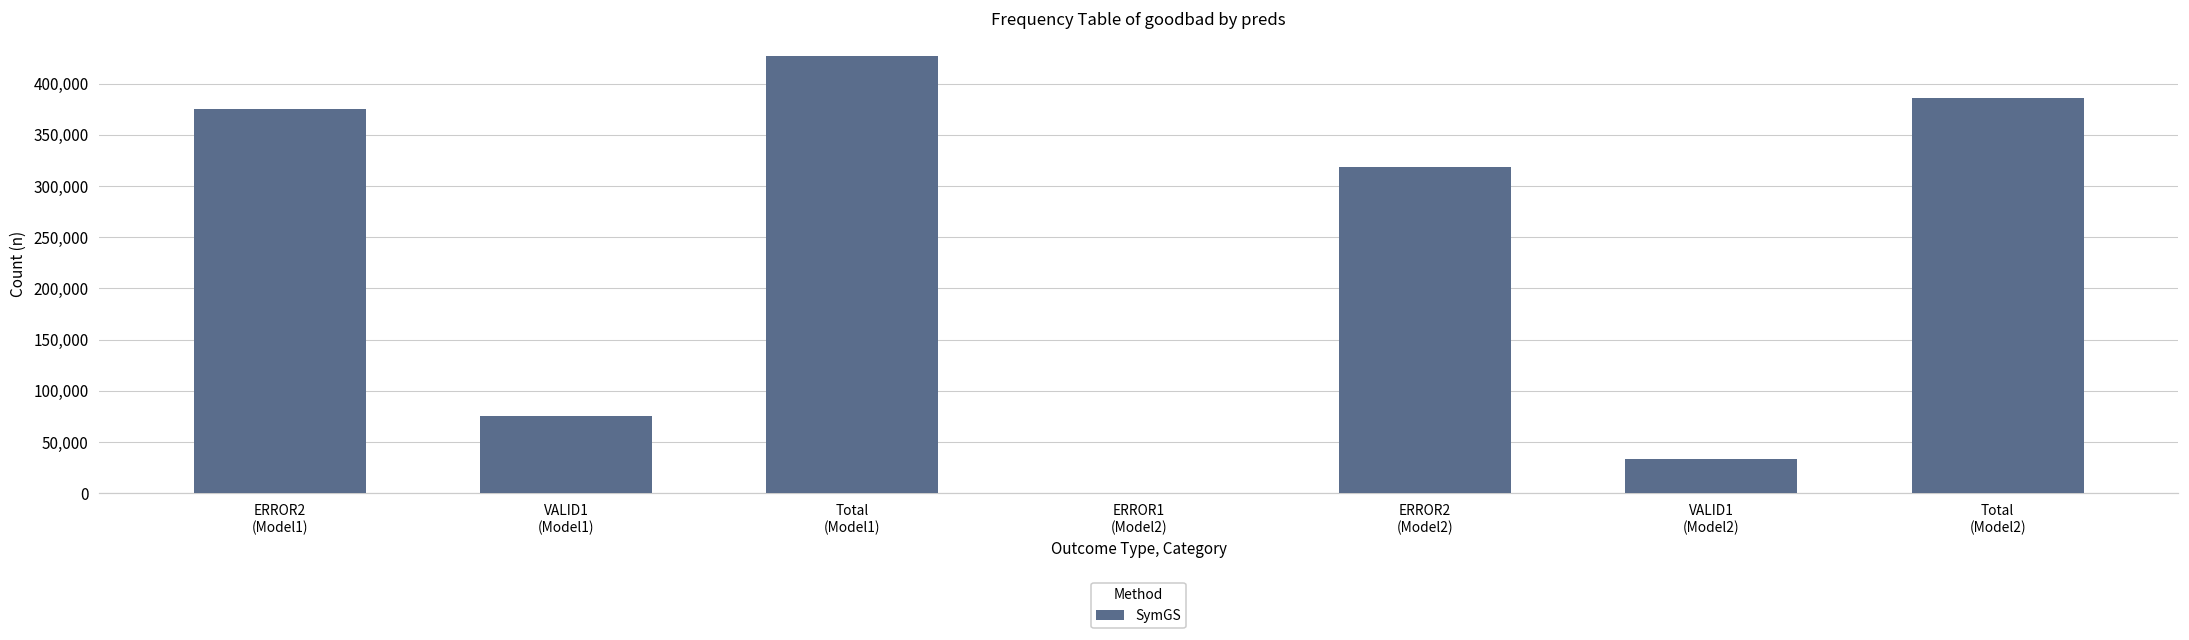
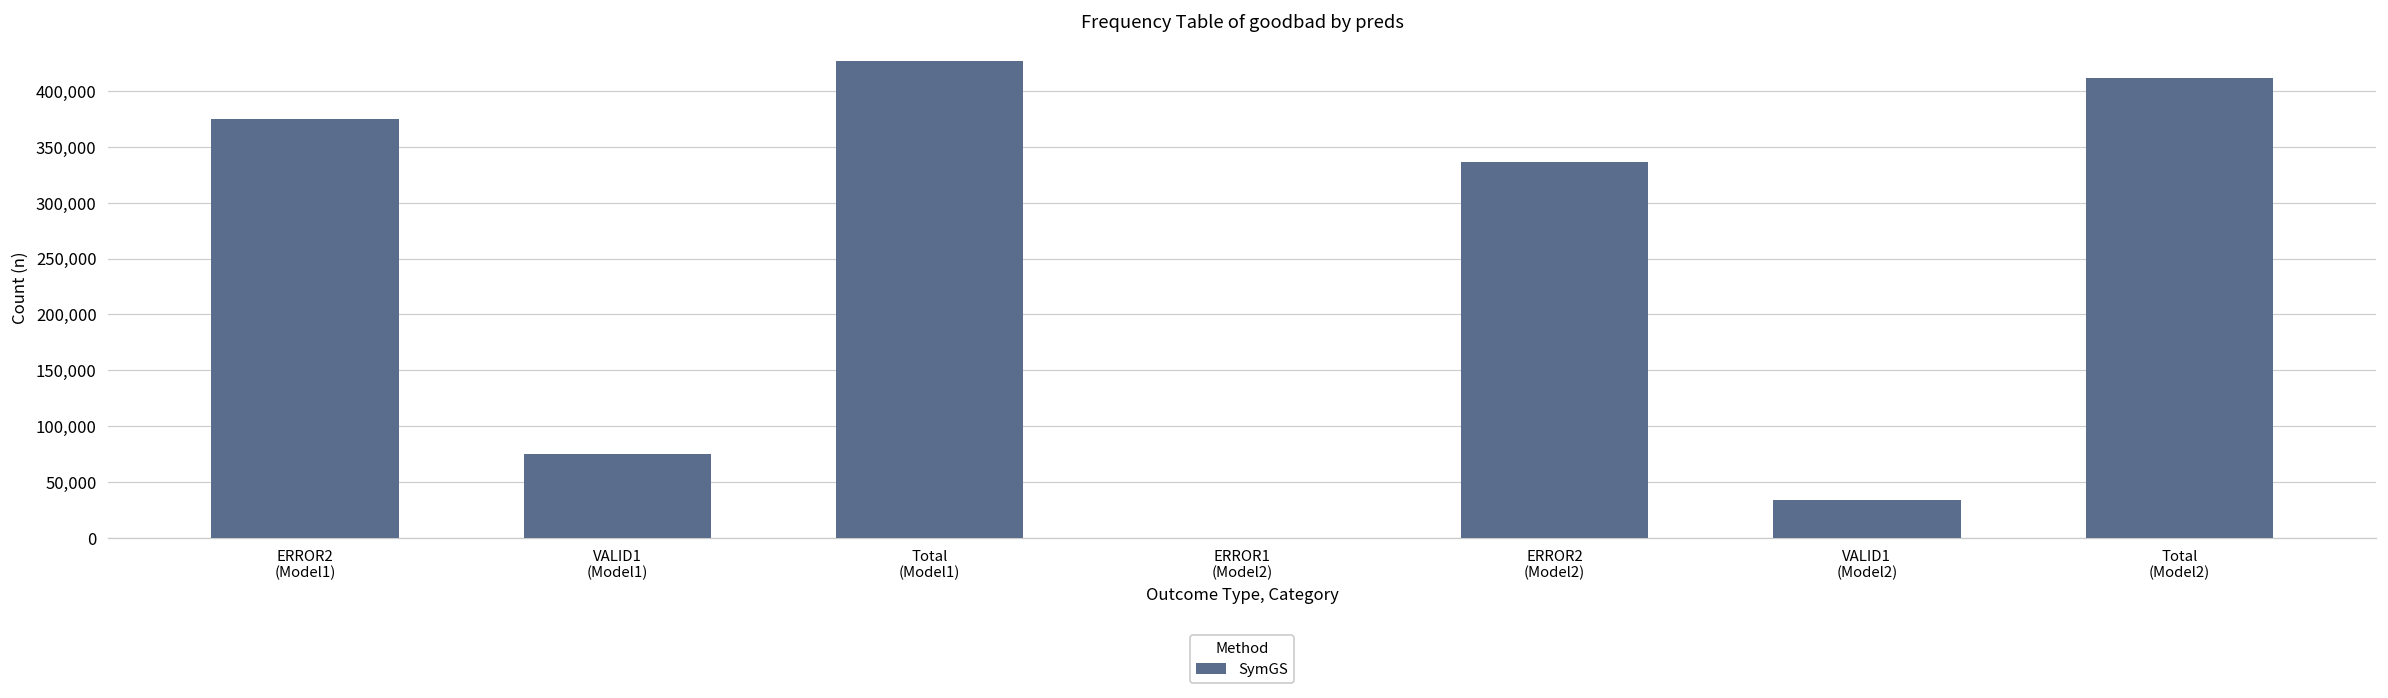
ERROR2 (Model2): 320,000 -> 340,000
Total (Model2): 390,000 -> 410,000
